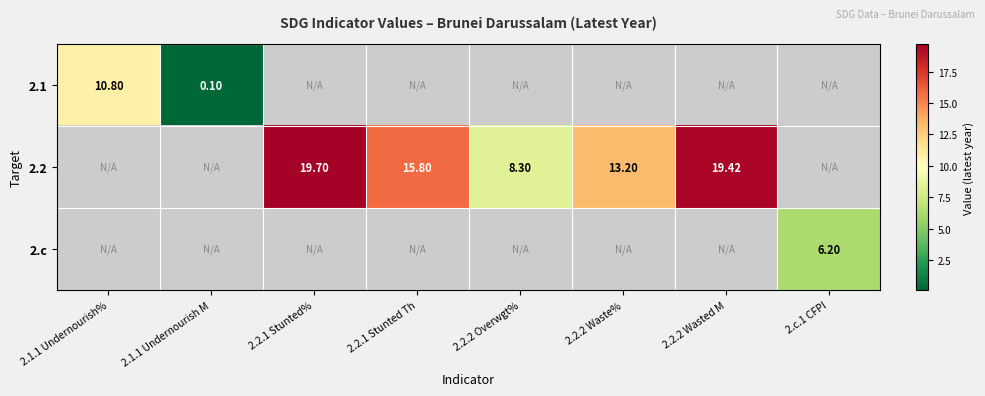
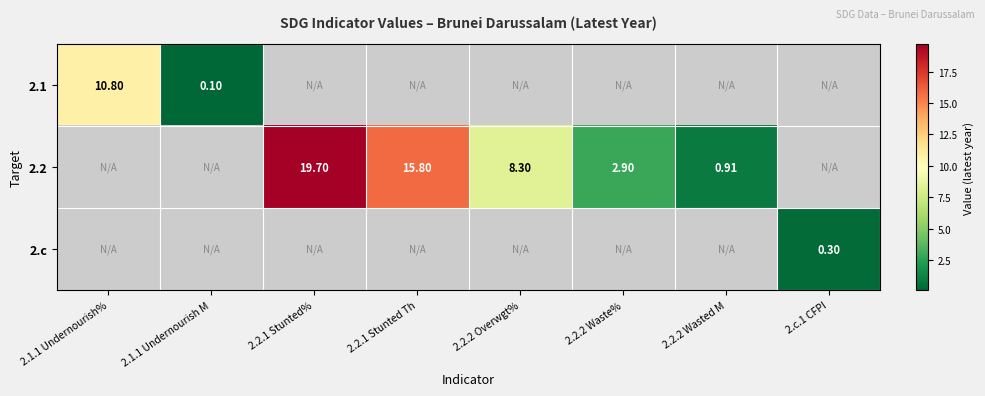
2.2, 2.2.2 Waste%: 13.20 -> 2.90
2.2, 2.2.2 Wasted M: 19.42 -> 0.91
2.c, 2.c.1 CFPI: 6.20 -> 0.30
